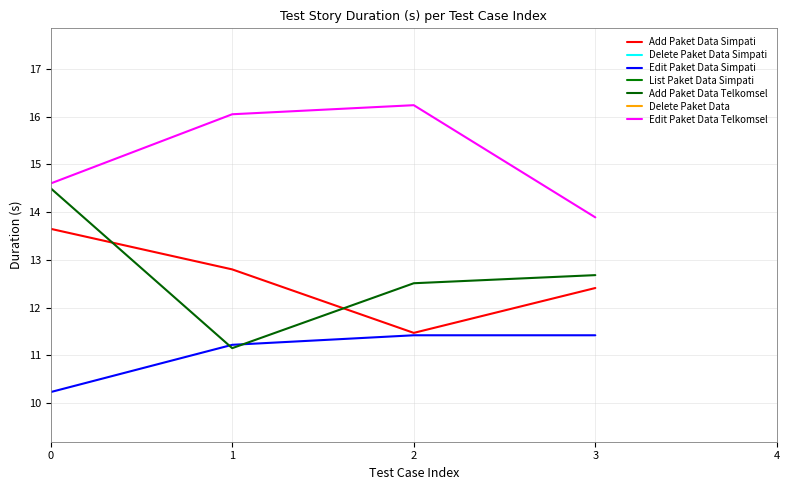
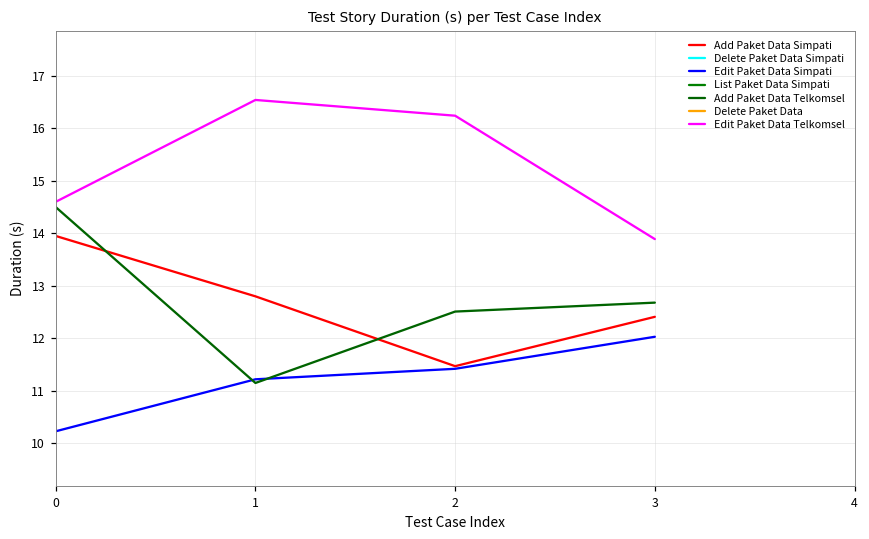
Add Paket Data Simpati, 0: 13.7 -> 14.0
Edit Paket Data Telkomsel, 1: 16.1 -> 16.5
Edit Paket Data Simpati, 3: 11.4 -> 12.0
